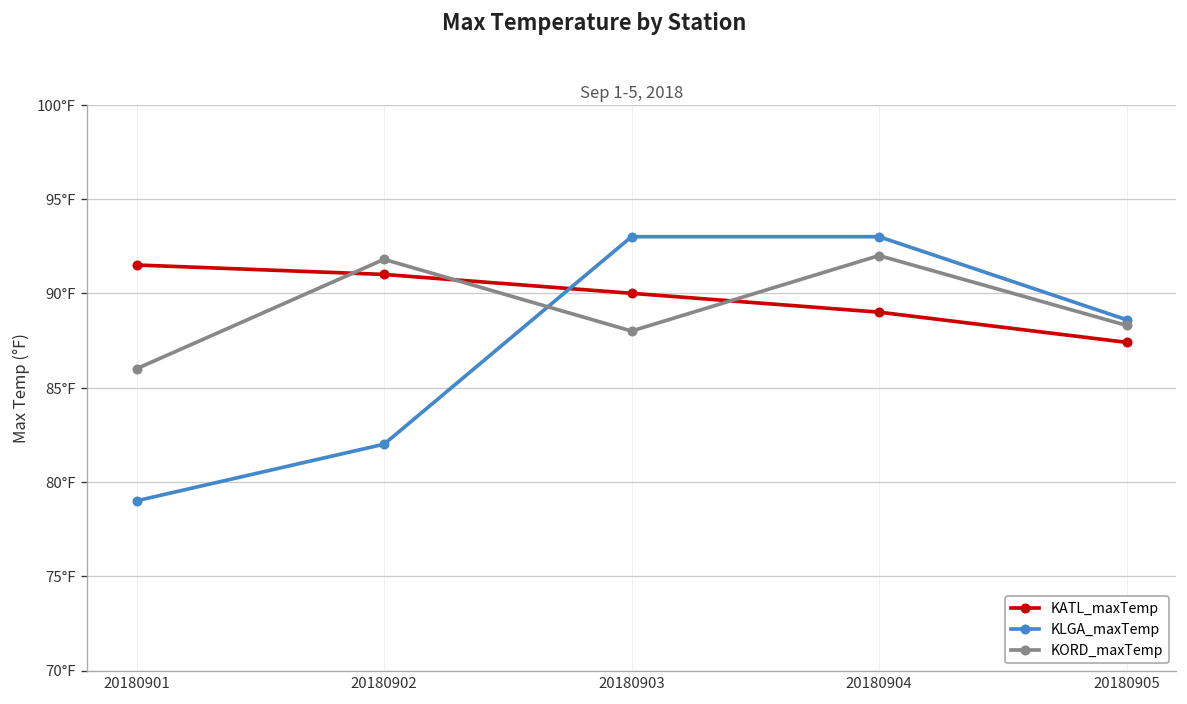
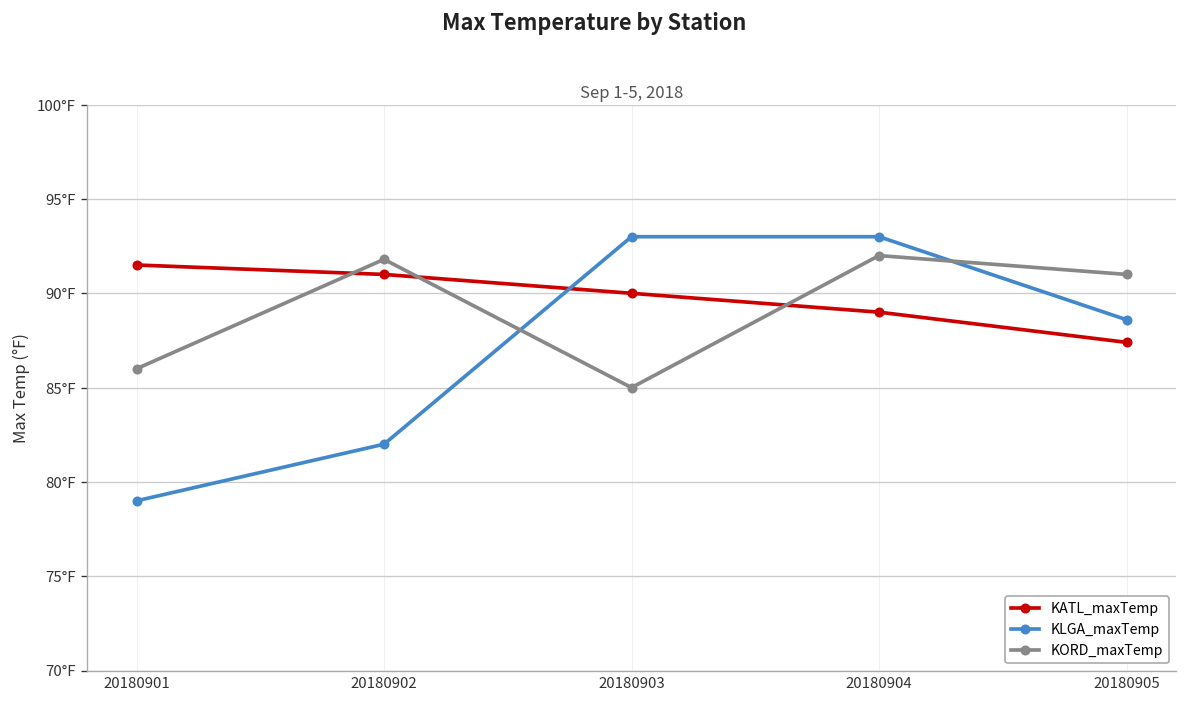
KORD_maxTemp, 20180903: 88°F -> 85°F
KORD_maxTemp, 20180905: 88.3°F -> 91.0°F
